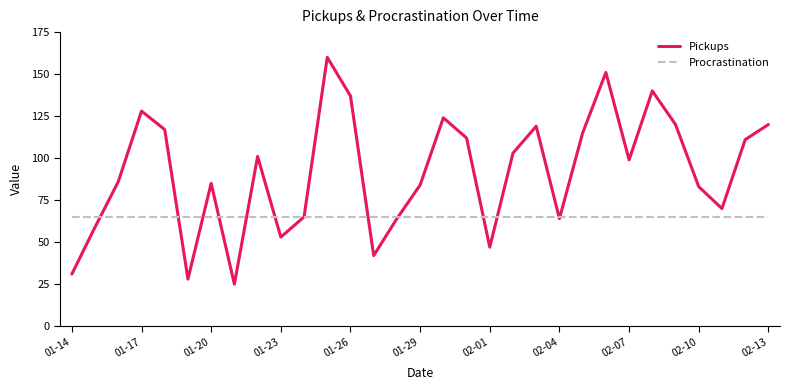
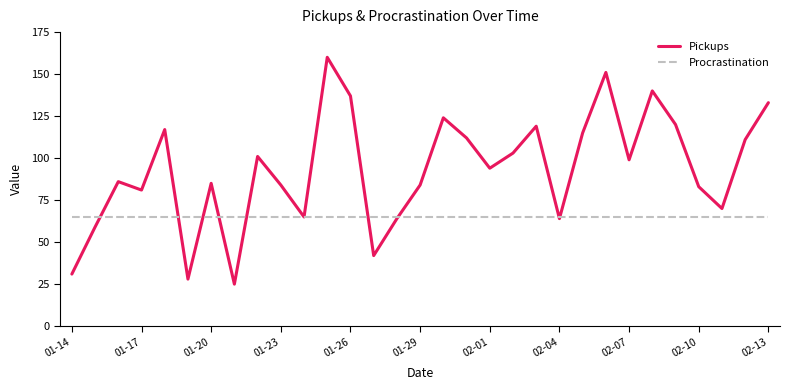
Pickups, 01-17: 128 -> 81
Pickups, 01-23: 53 -> 84
Pickups, 02-01: 47 -> 94
Pickups, 02-13: 120 -> 133
